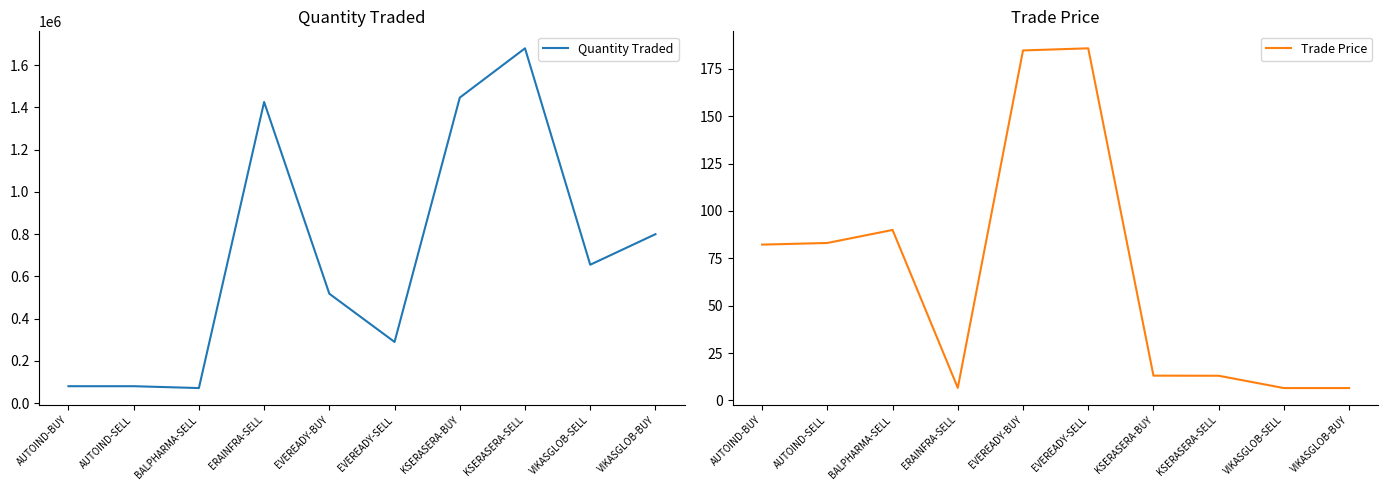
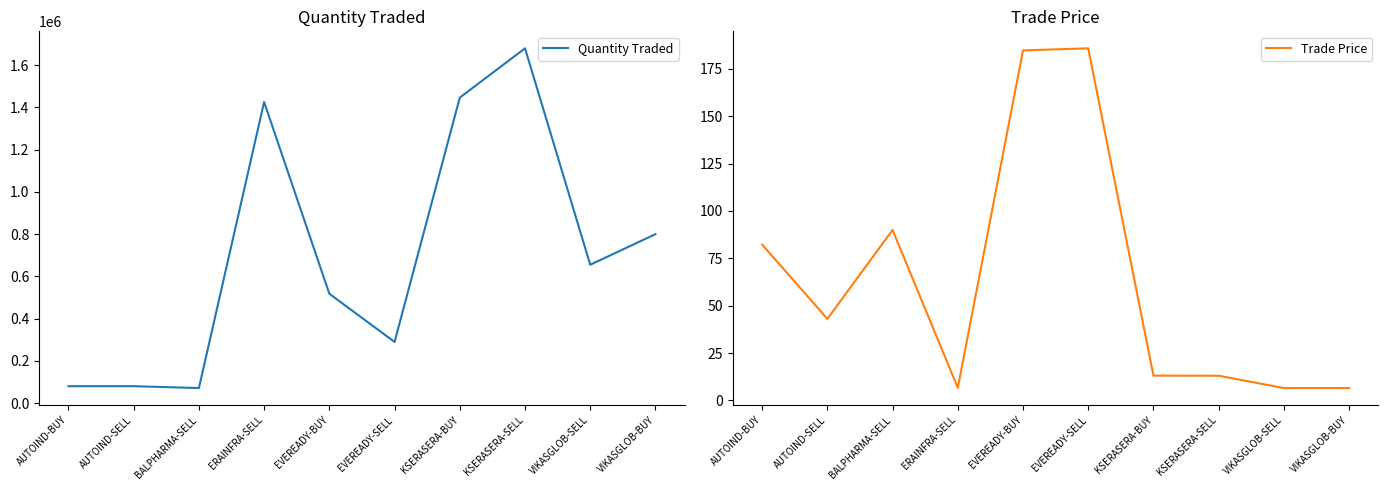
Trade Price, AUTOIND-SELL: 83 -> 43
